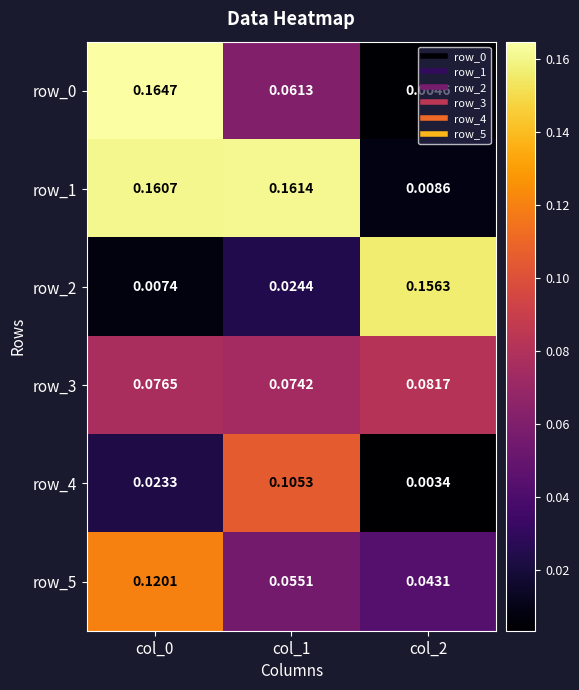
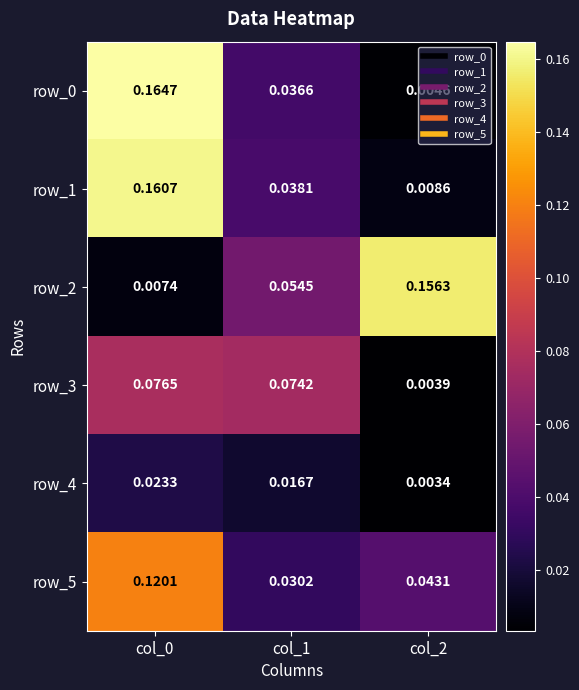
row_0, col_1: 0.0613 -> 0.0366
row_1, col_1: 0.1614 -> 0.0381
row_2, col_1: 0.0244 -> 0.0545
row_3, col_2: 0.0817 -> 0.0039
row_4, col_1: 0.1053 -> 0.0167
row_5, col_1: 0.0551 -> 0.0302
